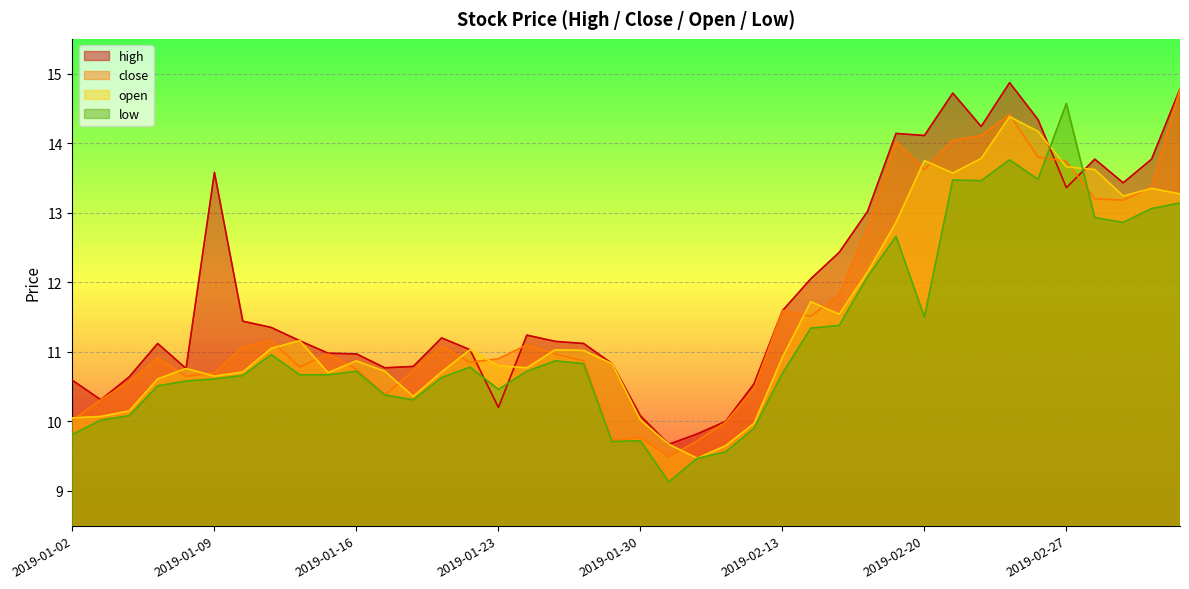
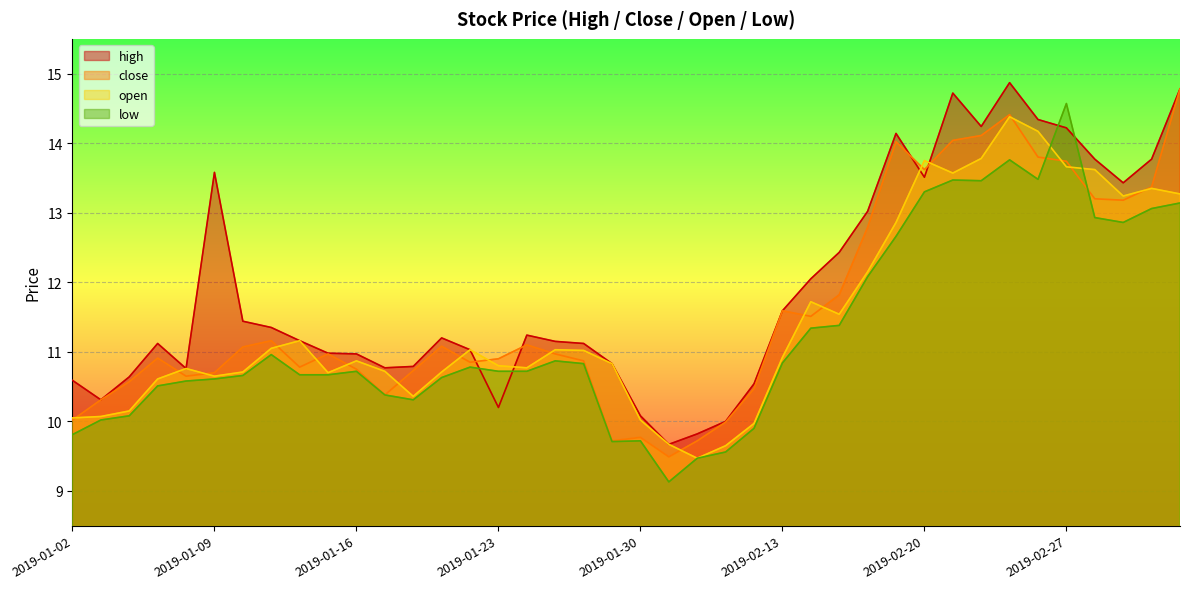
low, 2019-01-23: 10.5 -> 10.7
low, 2019-02-13: 10.7 -> 10.8
high, 2019-02-20: 14.1 -> 13.5
low, 2019-02-20: 11.5 -> 13.3
high, 2019-02-27: 13.4 -> 14.2
